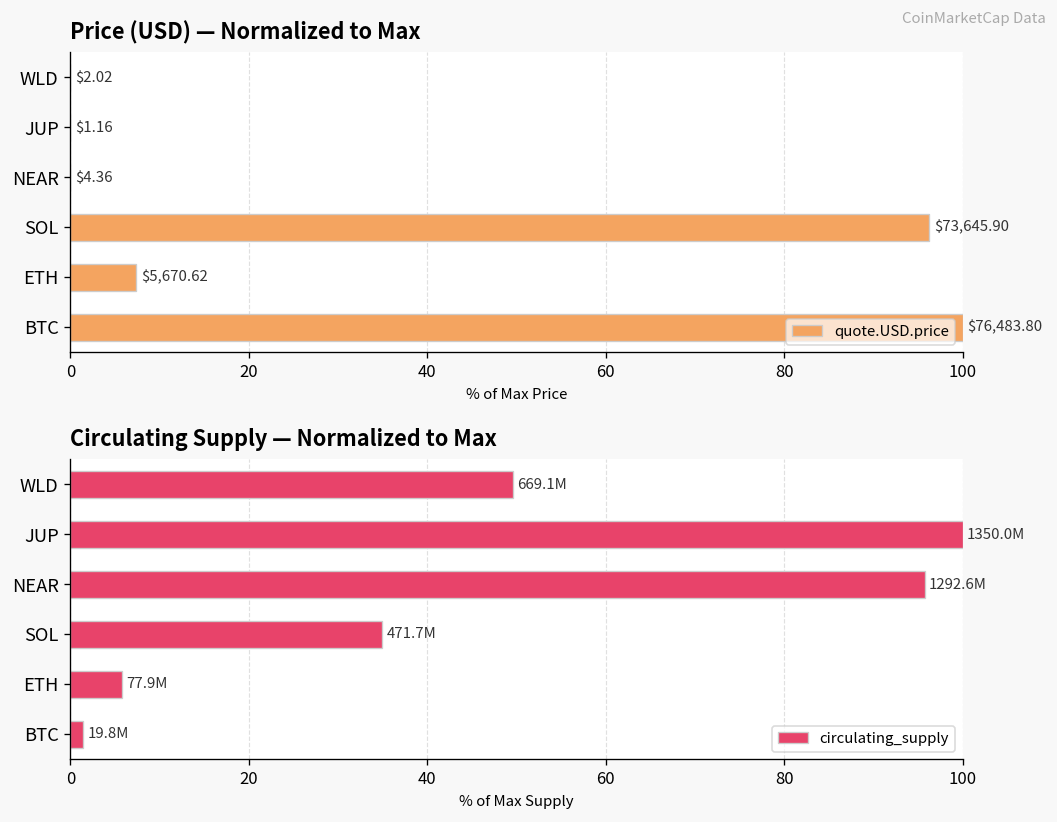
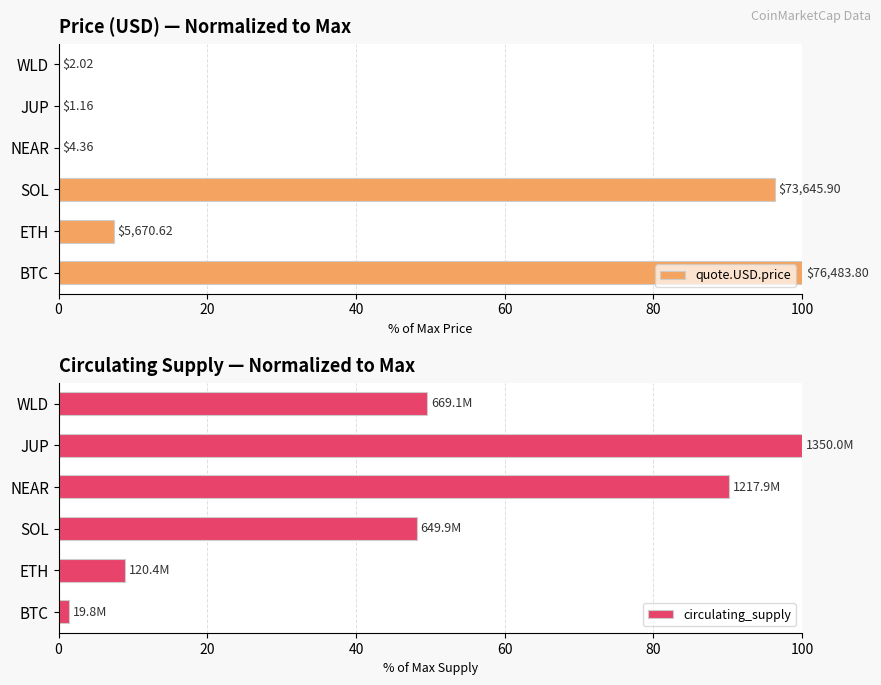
Circulating Supply — Normalized to Max, NEAR: 1292.6M -> 1217.9M
Circulating Supply — Normalized to Max, SOL: 471.7M -> 649.9M
Circulating Supply — Normalized to Max, ETH: 77.9M -> 120.4M
